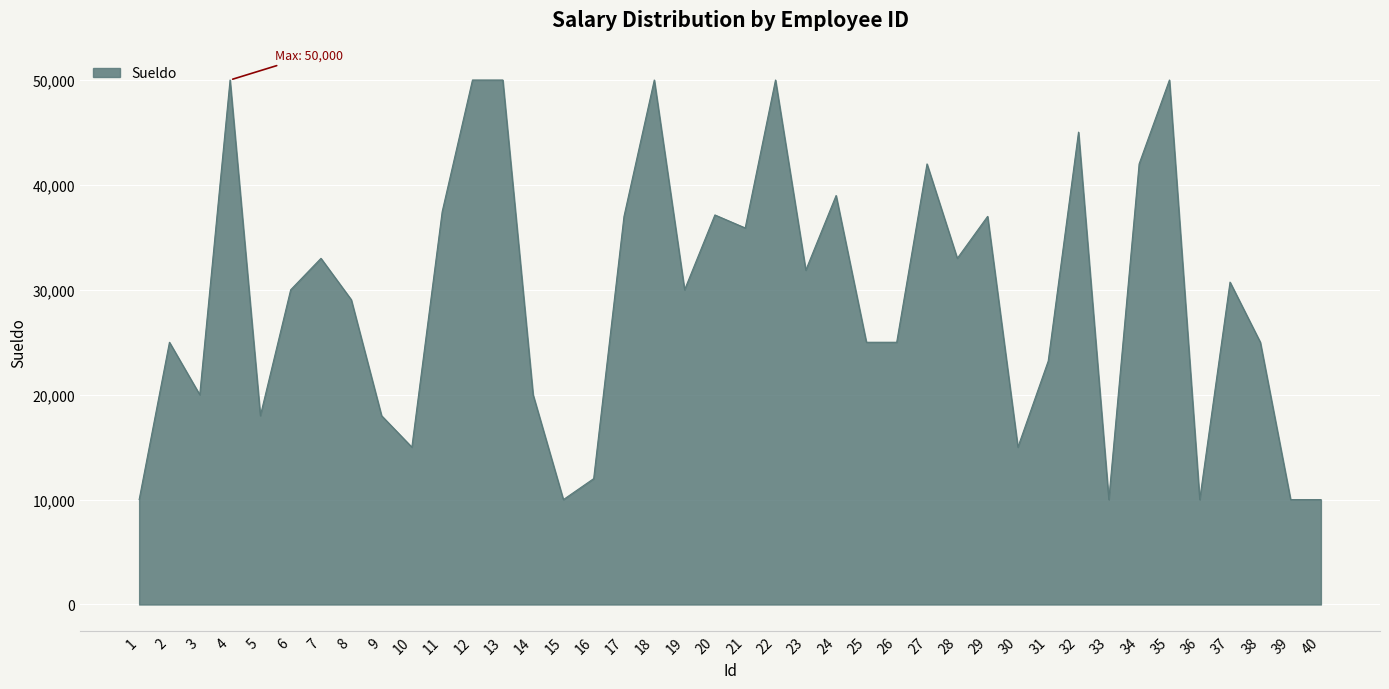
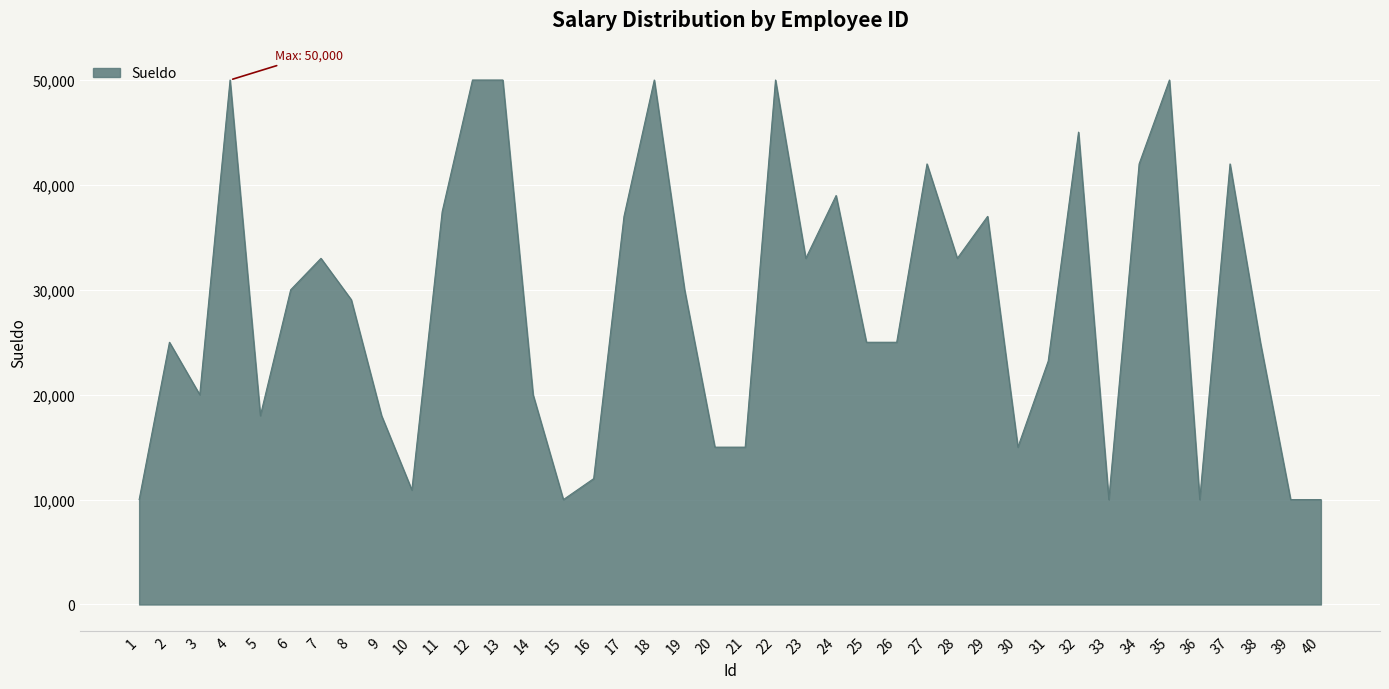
10: 15,000 -> 10,900
20: 37,100 -> 15,000
21: 35,900 -> 15,000
23: 31,900 -> 33,000
37: 30,700 -> 42,000
